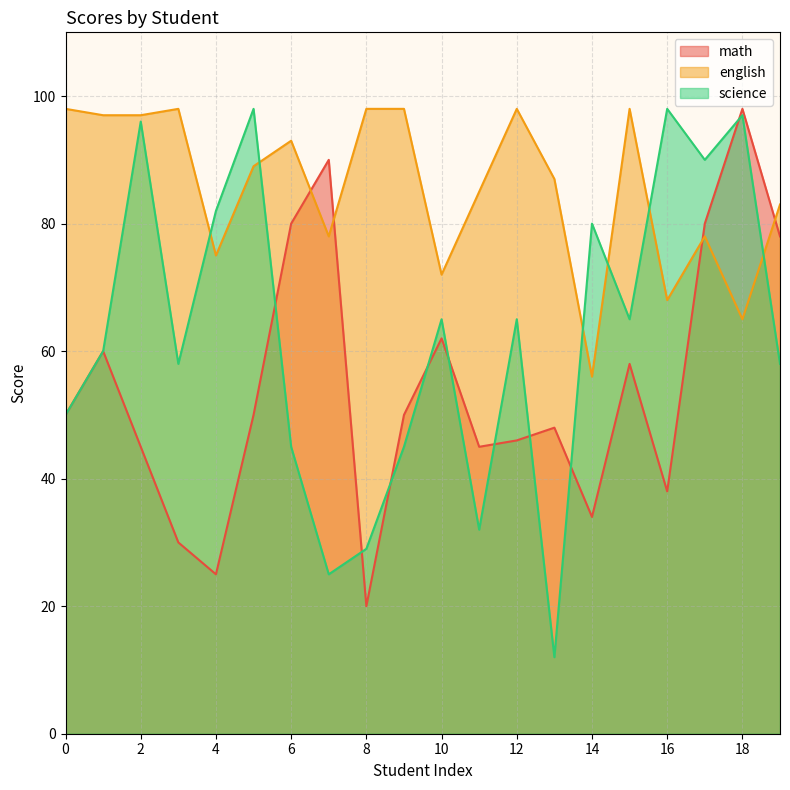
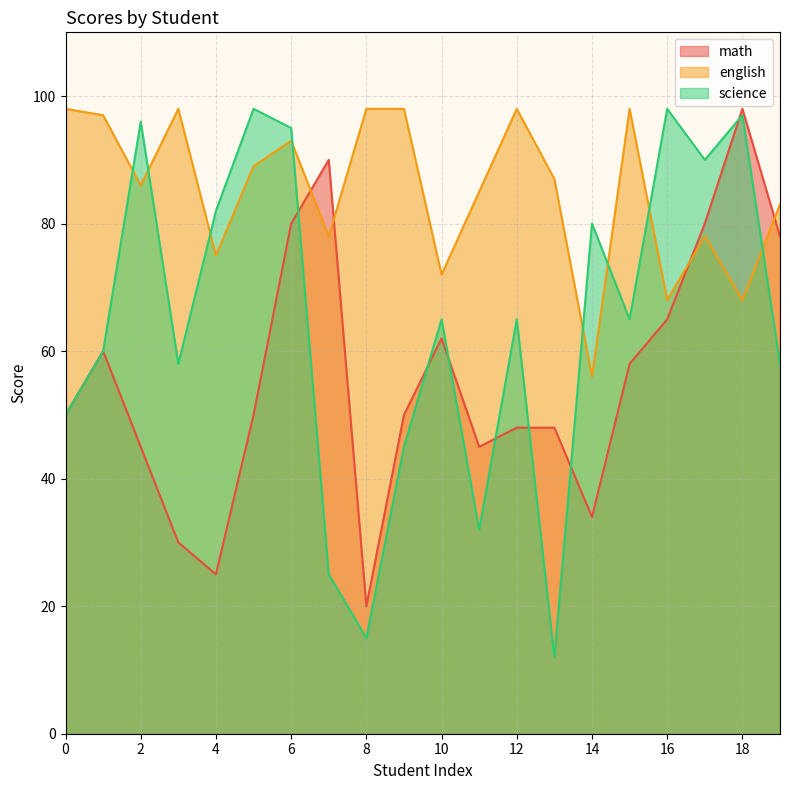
english, 2: 97 -> 86
science, 6: 45 -> 95
science, 8: 29 -> 15
math, 12: 46 -> 48
math, 16: 38 -> 65
english, 18: 65 -> 68
